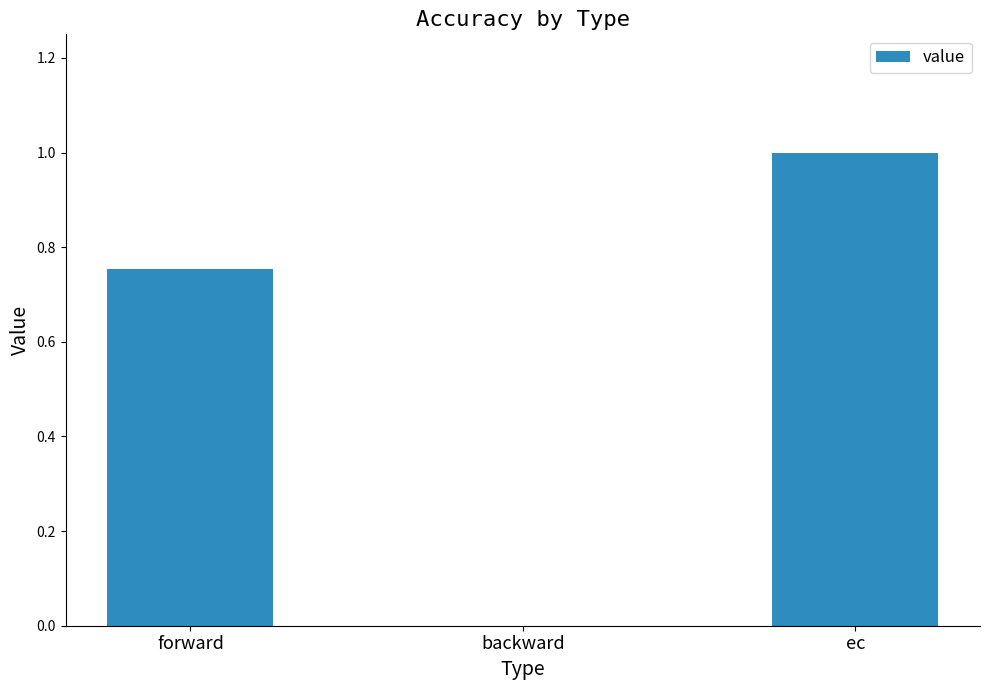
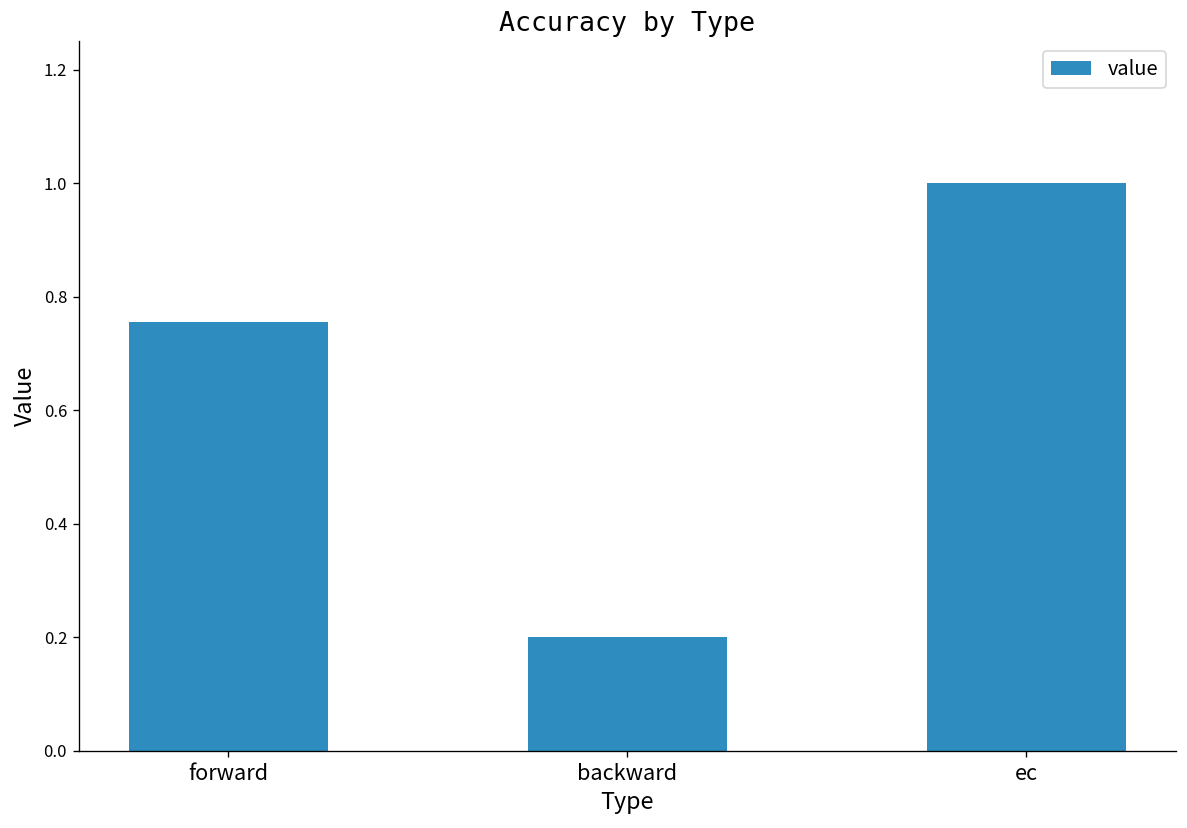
backward: 0.0 -> 0.2
